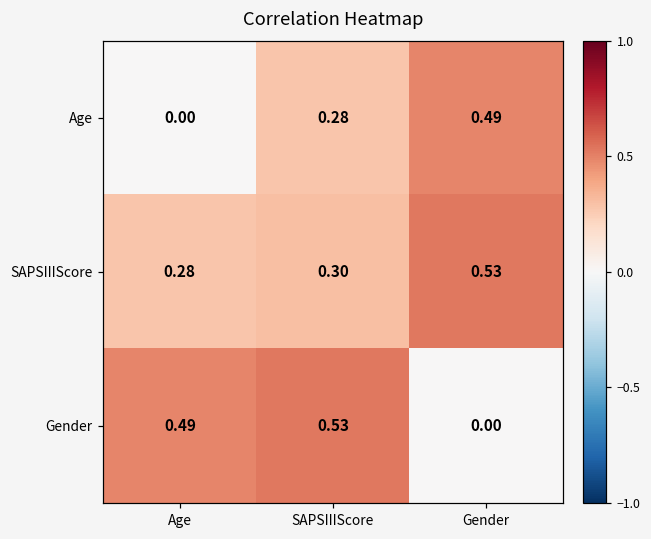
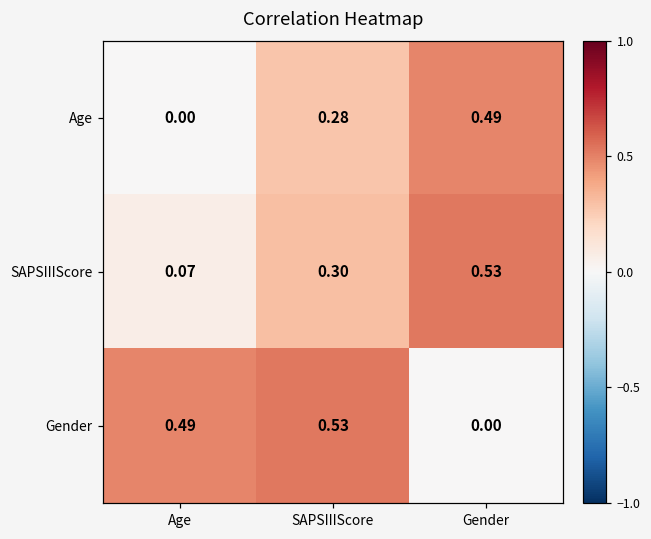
SAPSIIIScore, Age: 0.28 -> 0.07
